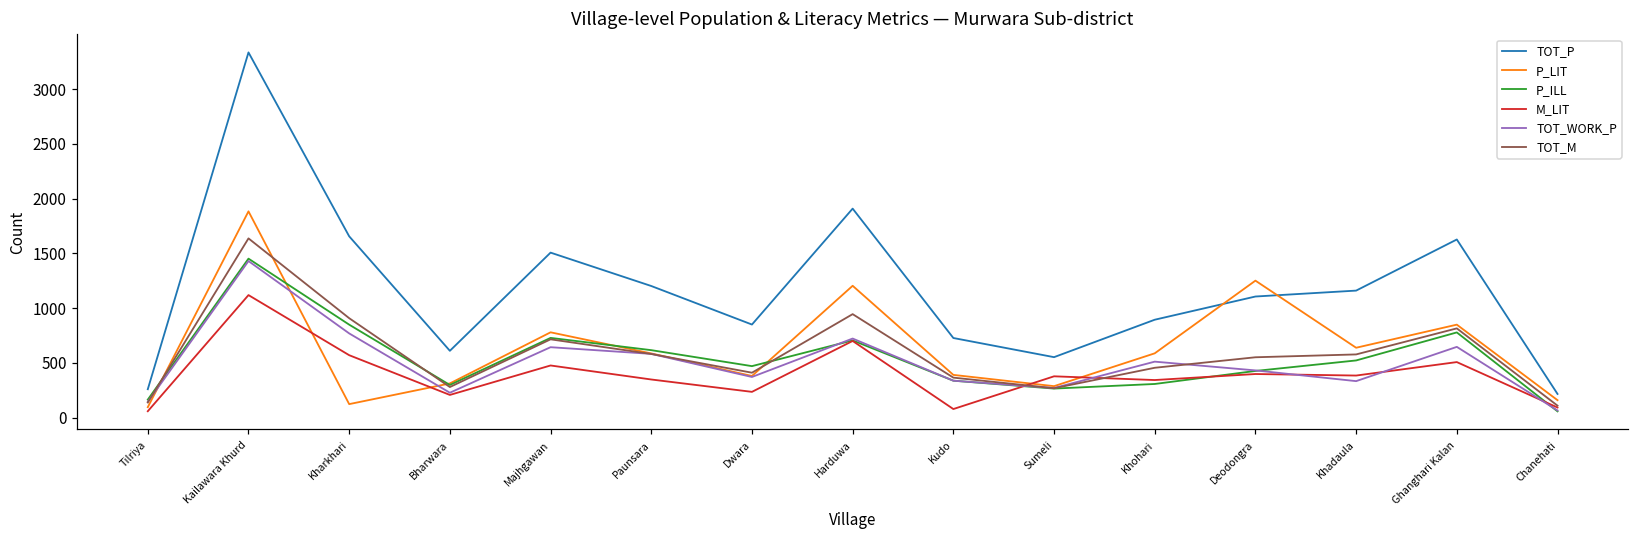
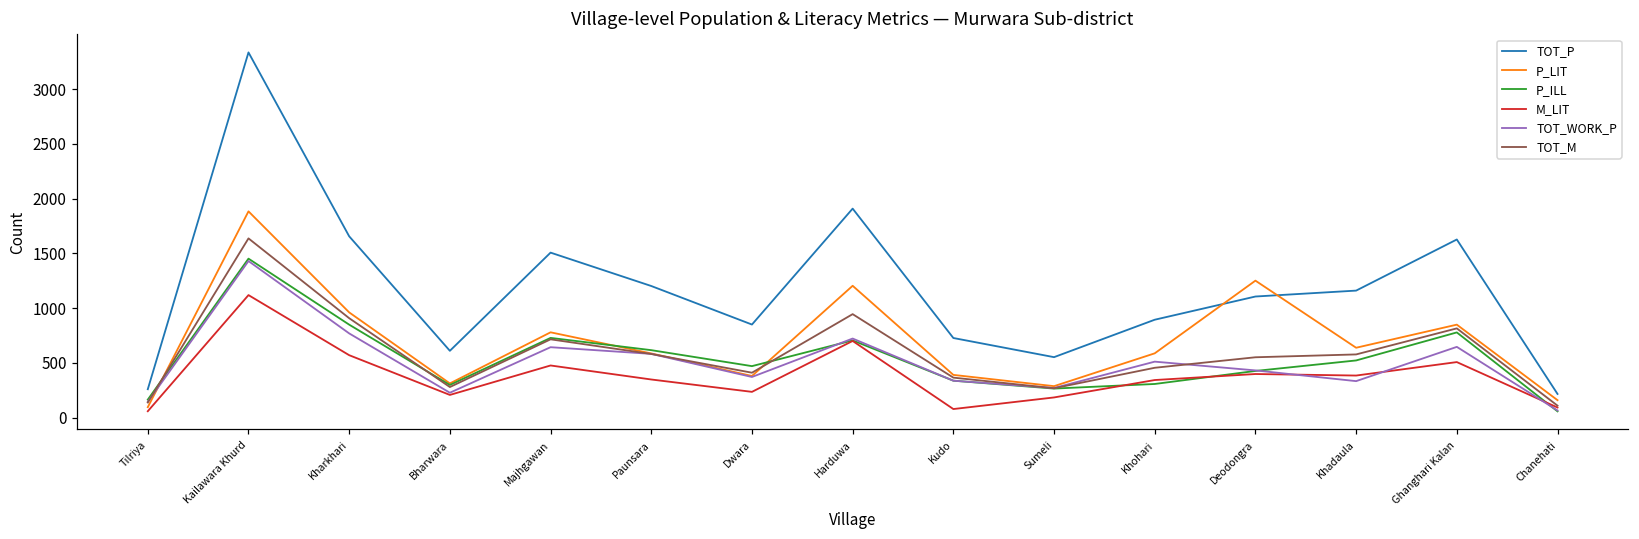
P_LIT, Kharkhari: 100 -> 1000
M_LIT, Sumeli: 400 -> 200
